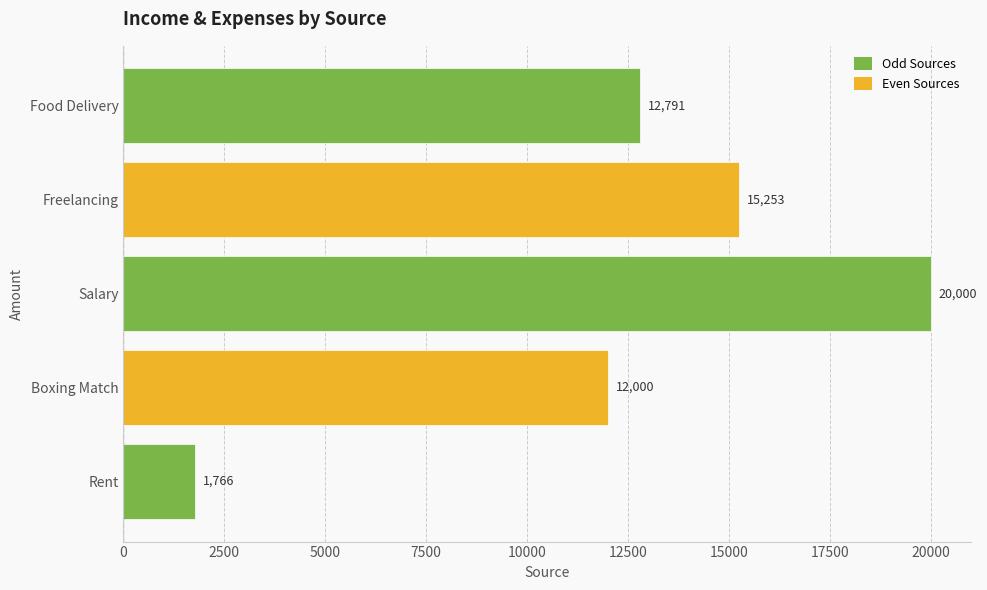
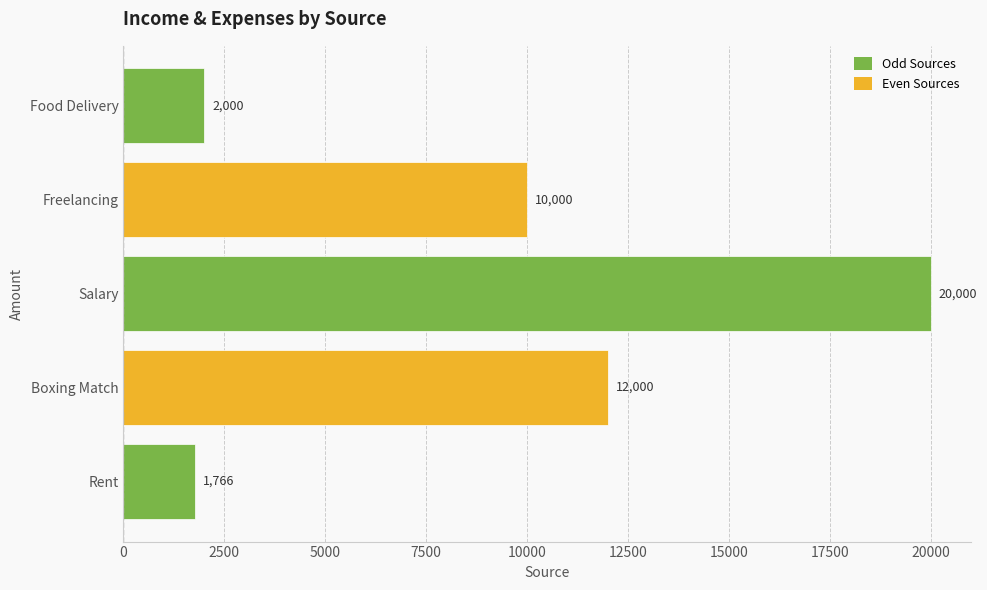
Food Delivery: 12,791 -> 2,000
Freelancing: 15,253 -> 10,000
